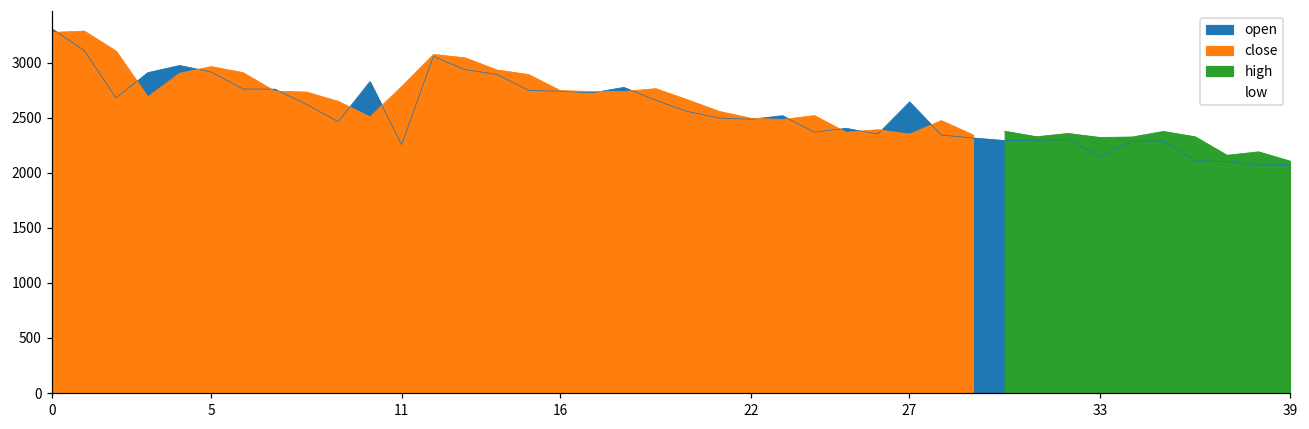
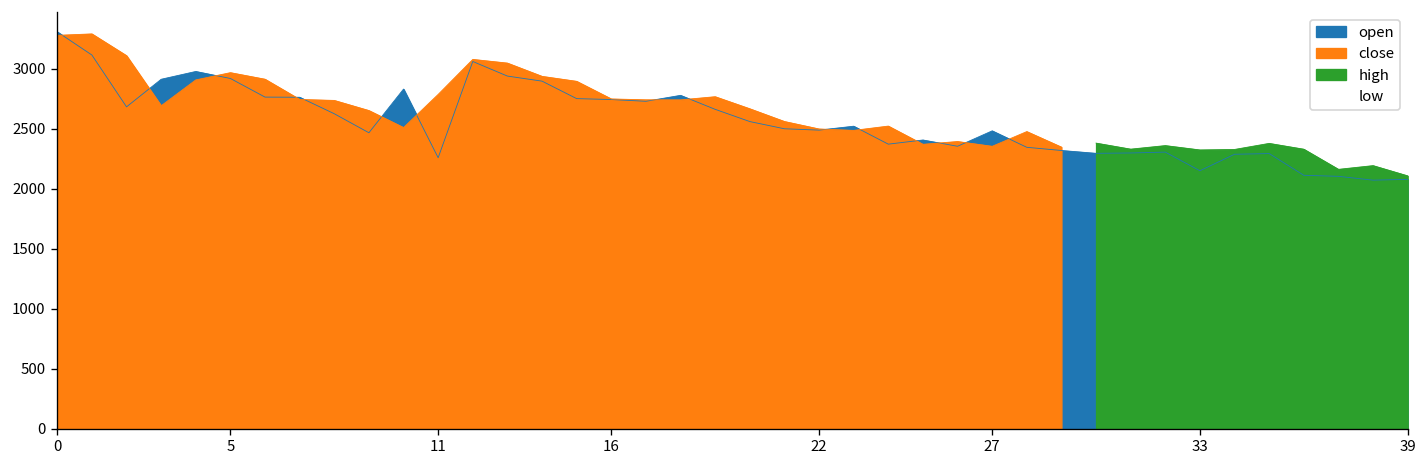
open, 27: 2640 -> 2480
